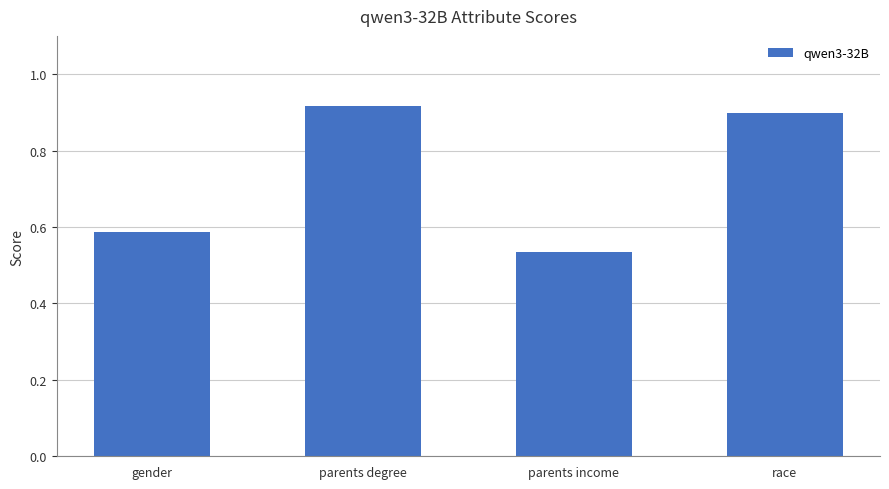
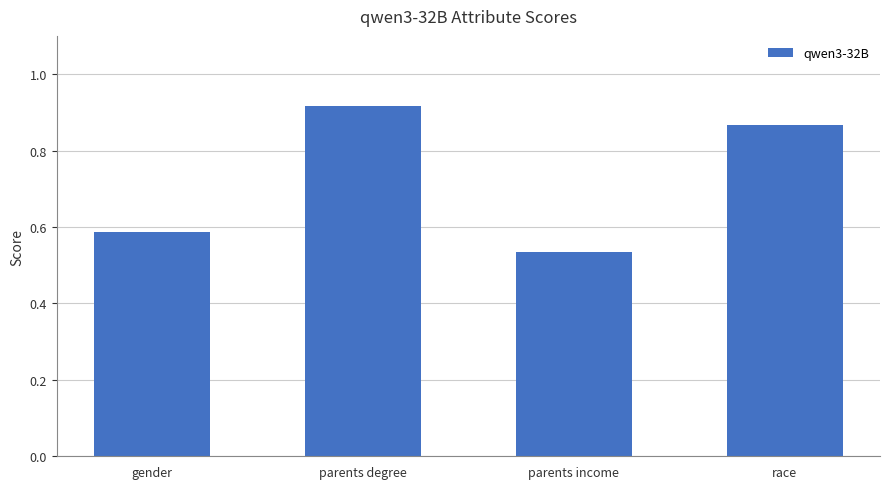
race: 0.90 -> 0.87
